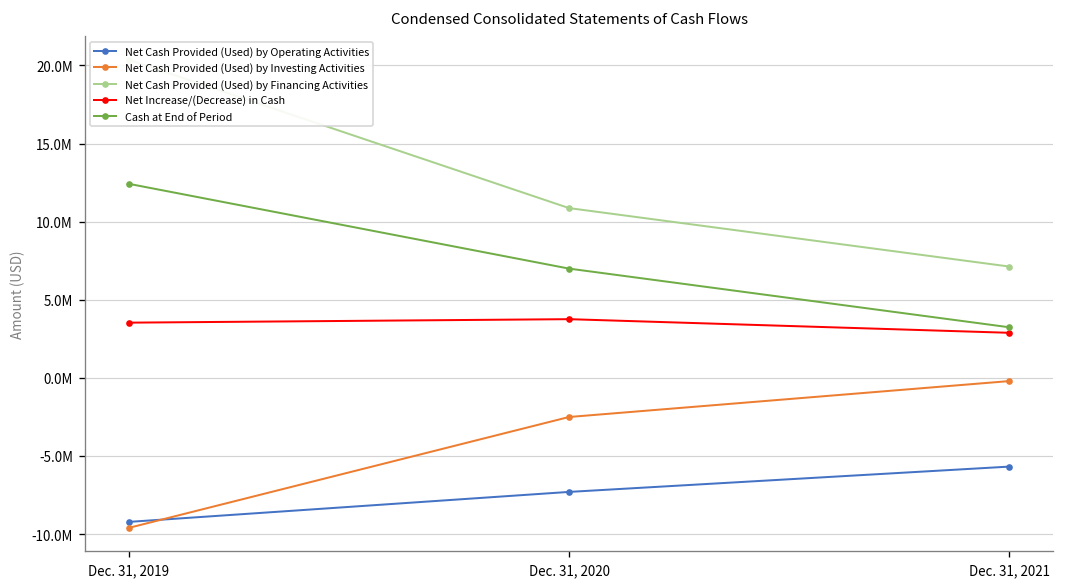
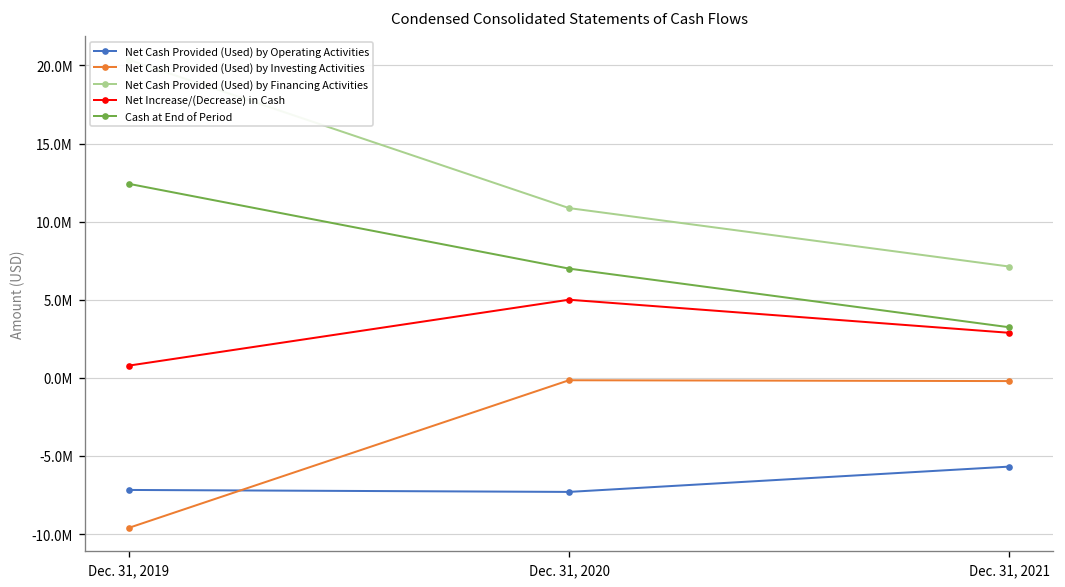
Net Cash Provided (Used) by Operating Activities, Dec. 31, 2019: -9200000 -> -7200000
Net Increase/(Decrease) in Cash, Dec. 31, 2019: 3500000 -> 800000
Net Cash Provided (Used) by Investing Activities, Dec. 31, 2020: -2500000 -> -200000
Net Increase/(Decrease) in Cash, Dec. 31, 2020: 3800000 -> 5000000
